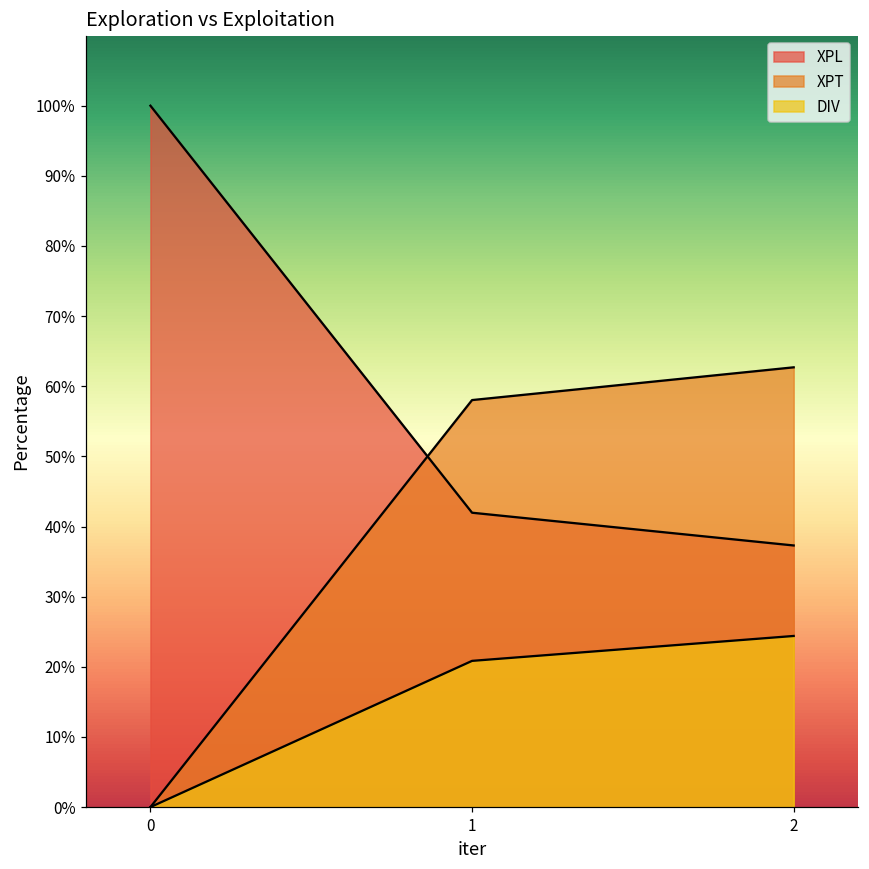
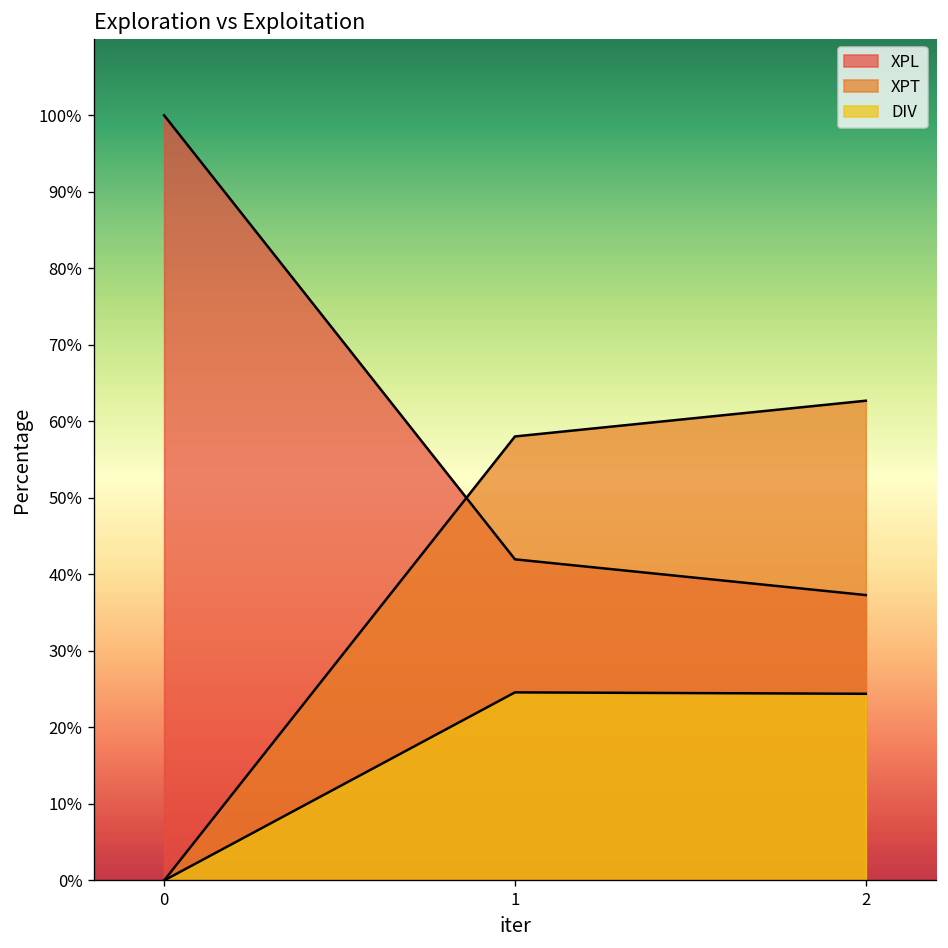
DIV, 1: 21% -> 25%
